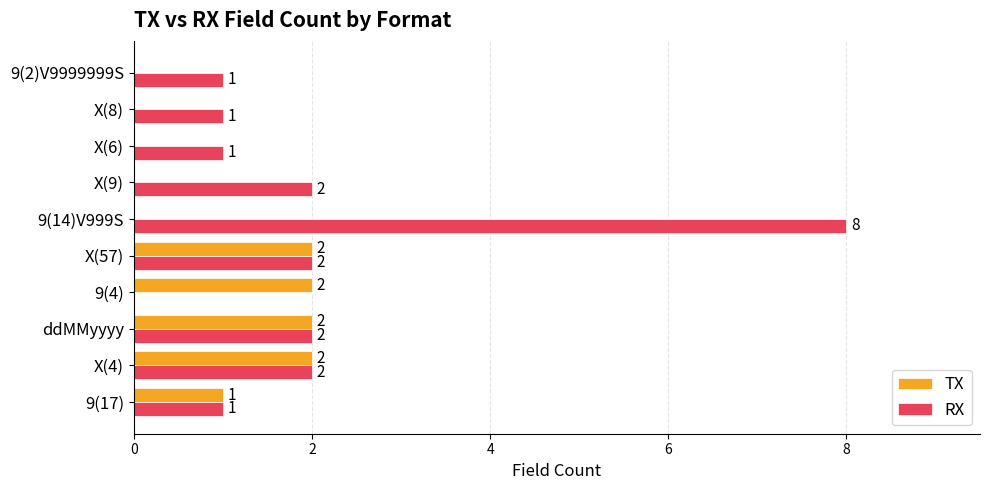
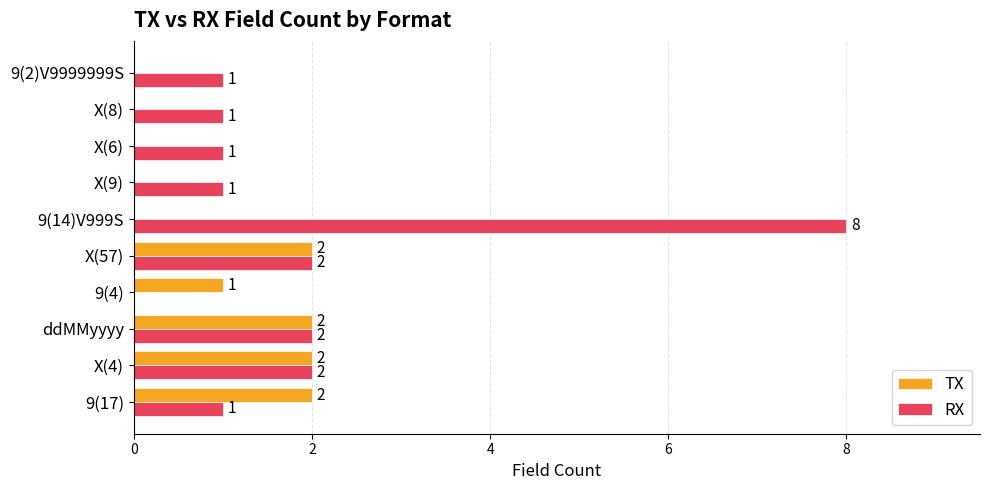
RX, X(9): 2 -> 1
TX, 9(4): 2 -> 1
TX, 9(17): 1 -> 2
